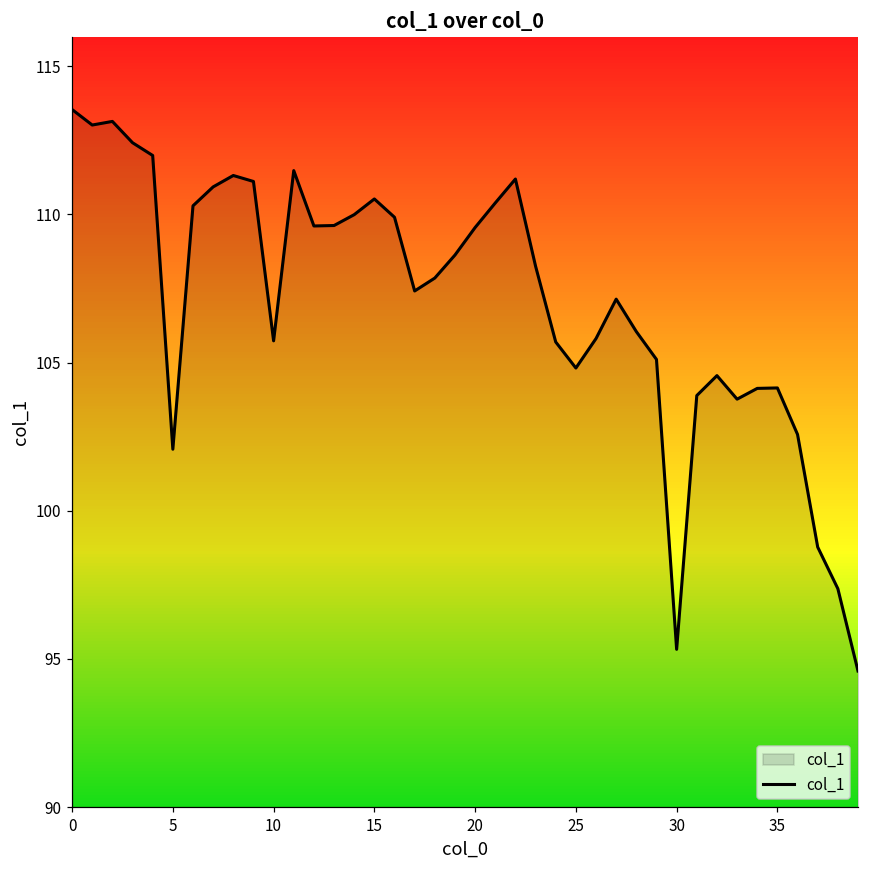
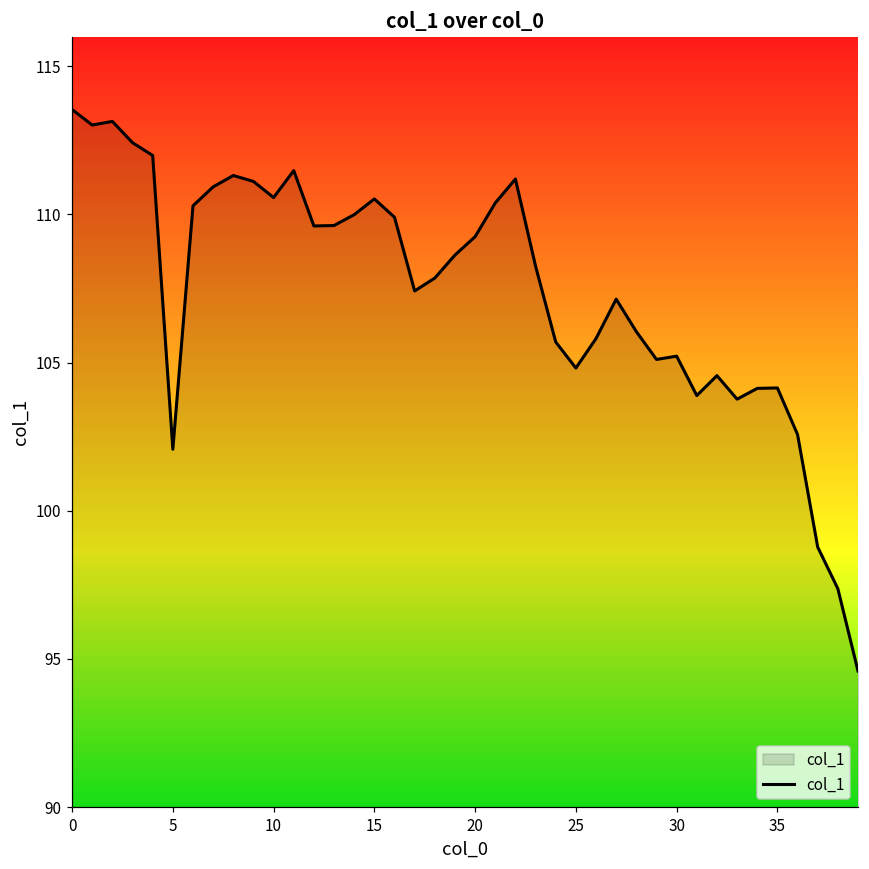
10: 105.7 -> 110.6
20: 109.6 -> 109.3
30: 95.3 -> 105.2
